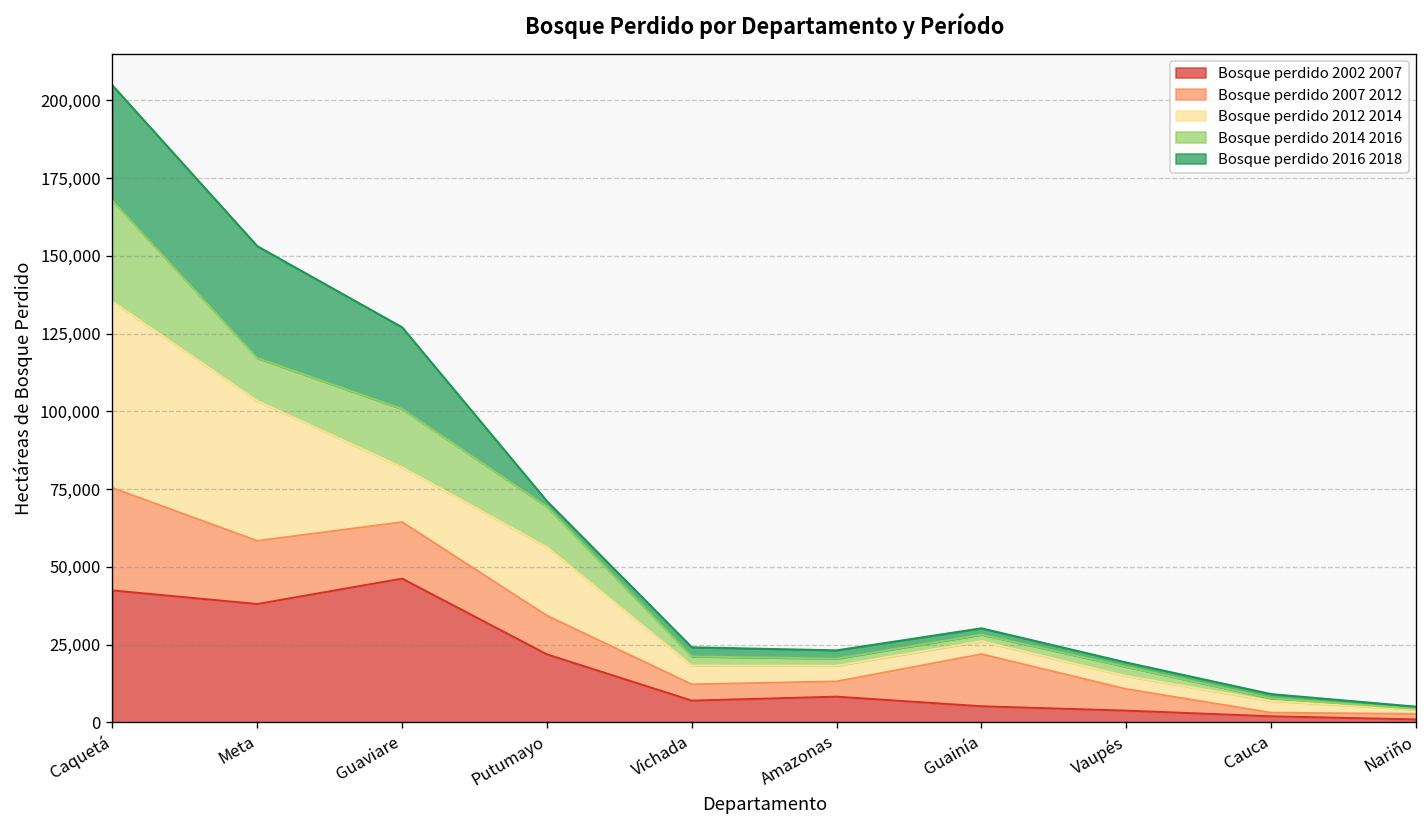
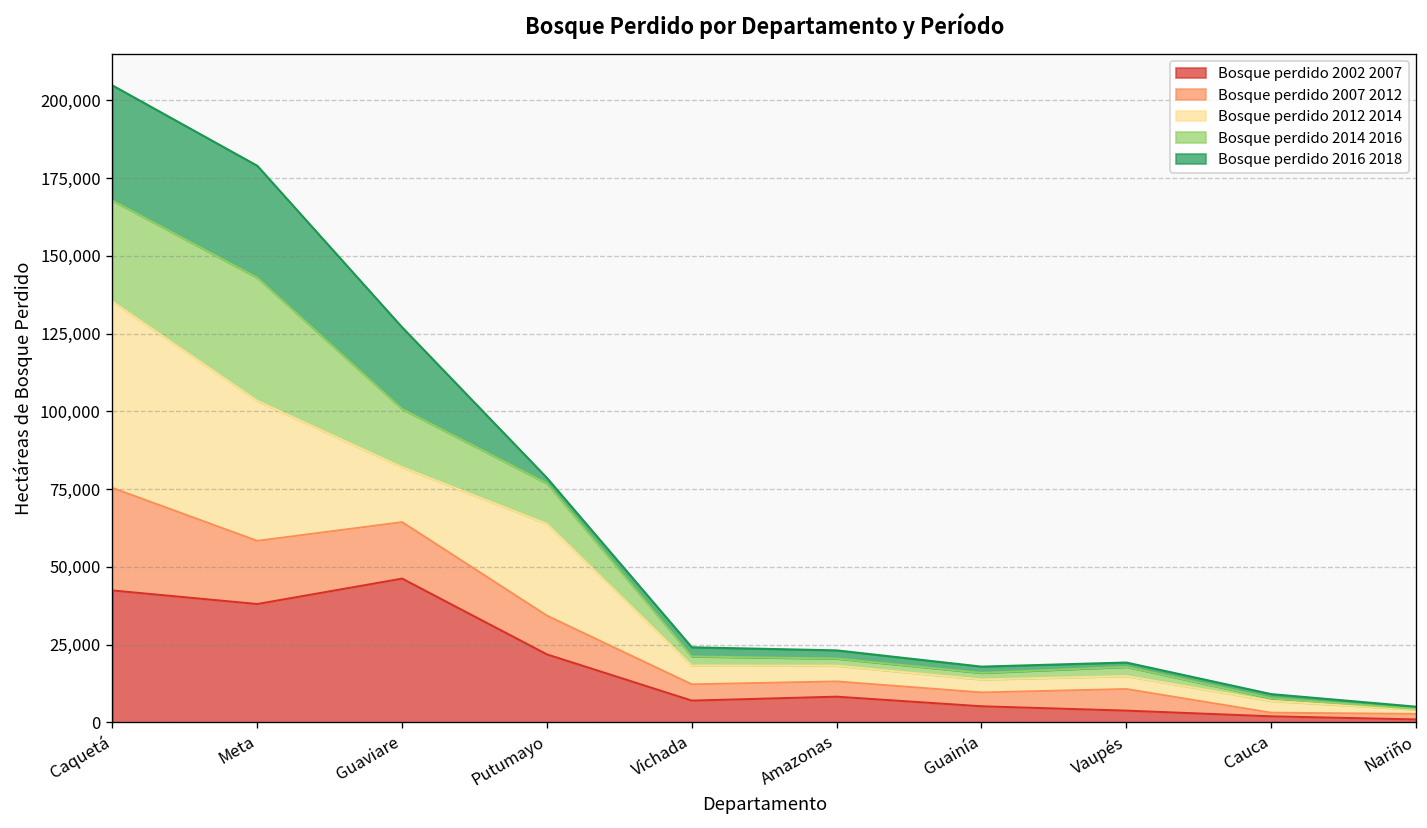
Bosque perdido 2014 2016, Meta: 14,000 -> 40,000
Bosque perdido 2012 2014, Putumayo: 22,000 -> 30,000
Bosque perdido 2007 2012, Guainía: 17,000 -> 4,000
